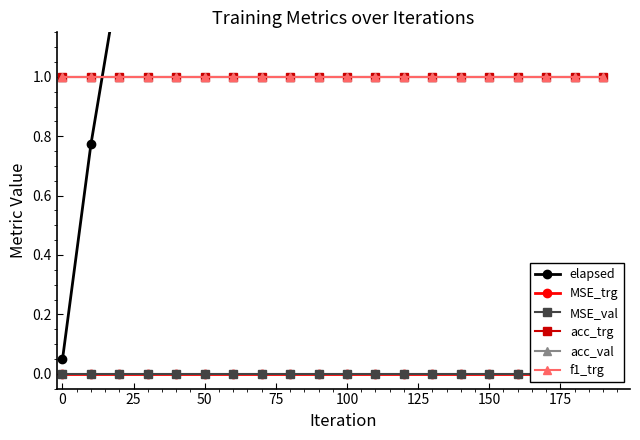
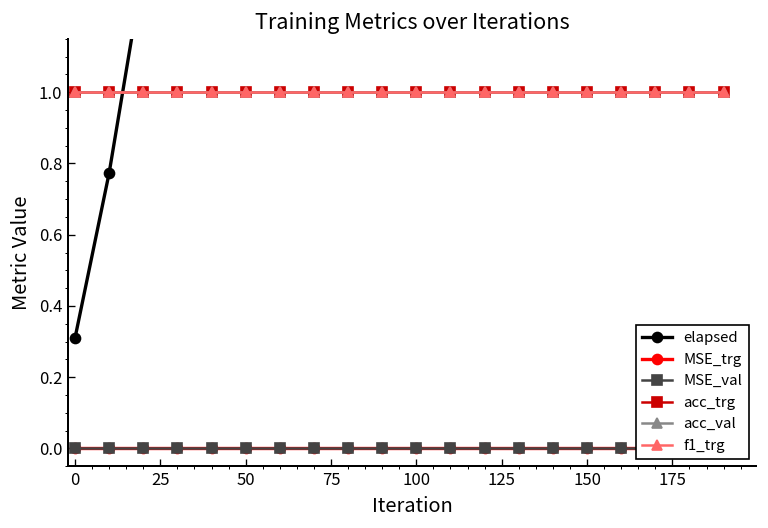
elapsed, 0: 0.05 -> 0.31
